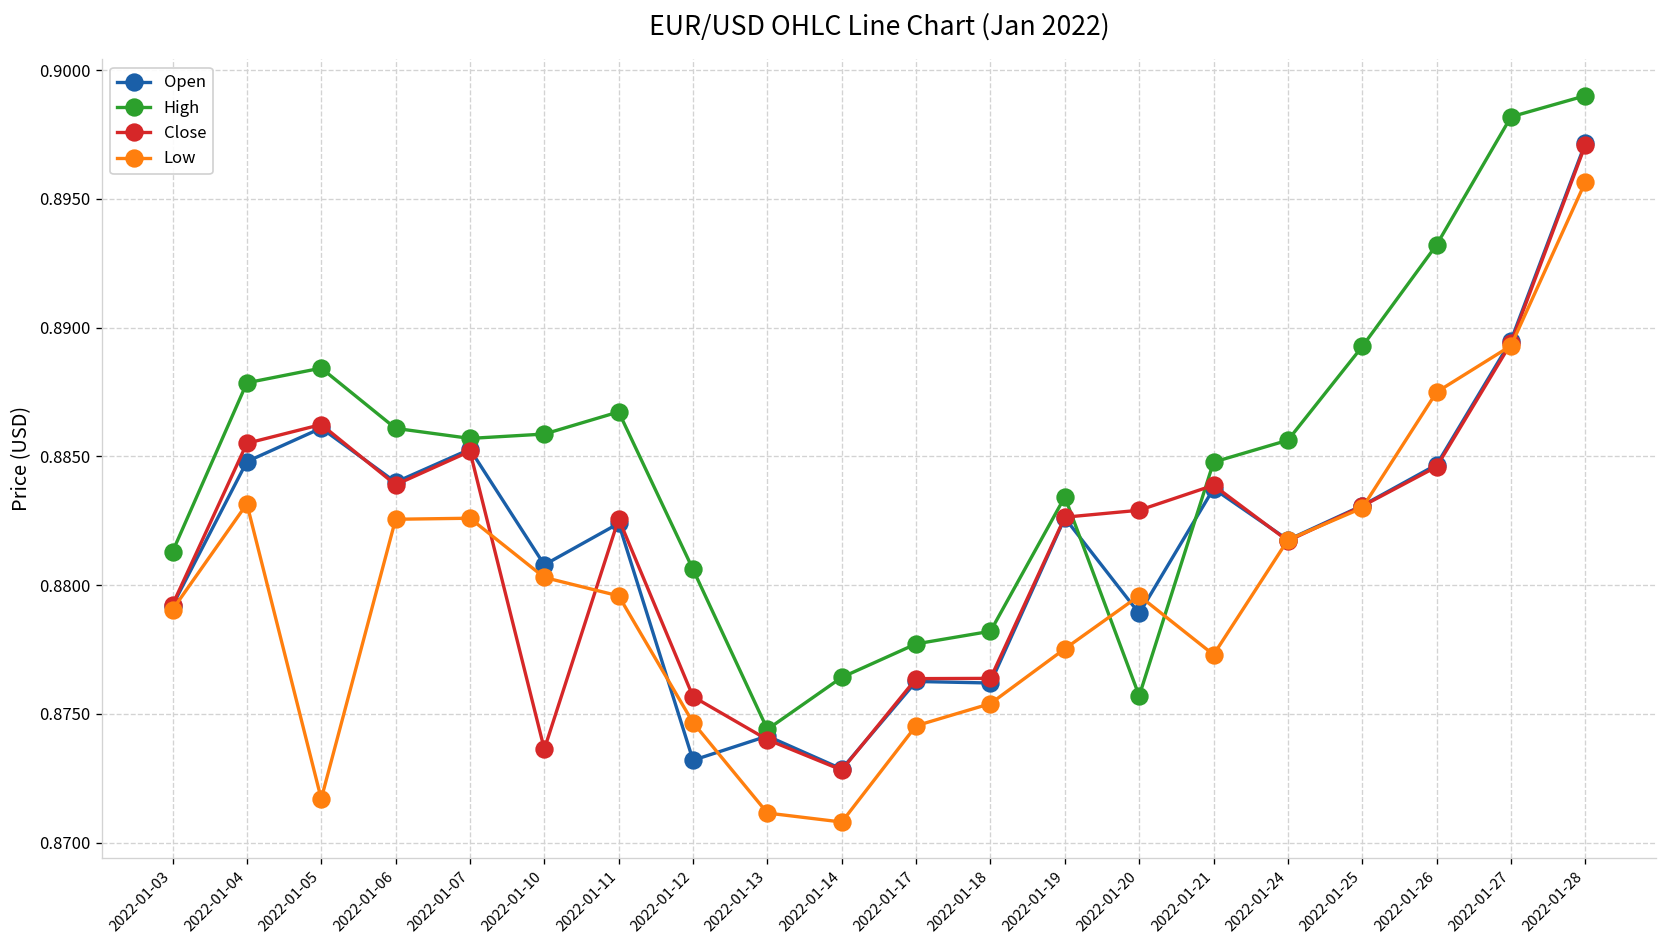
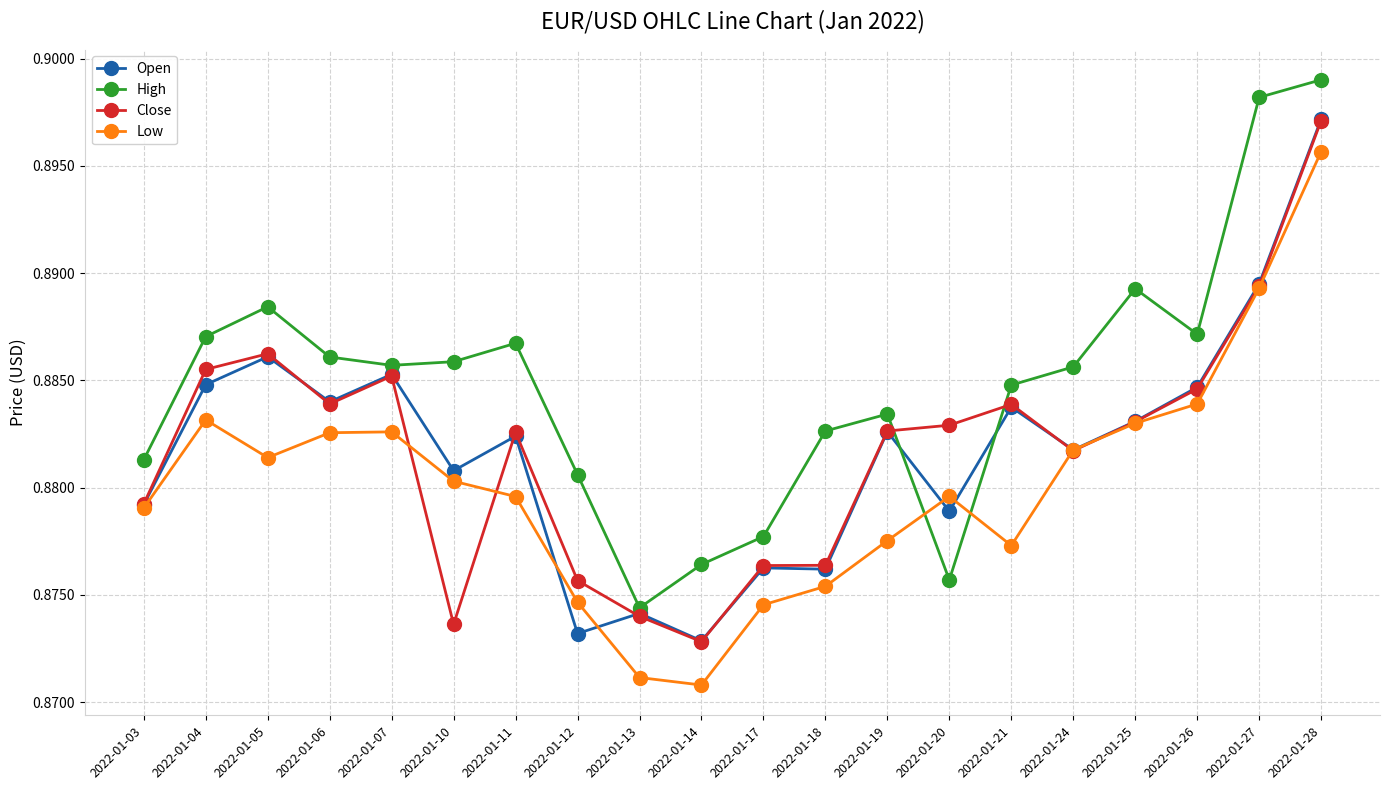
High, 2022-01-04: 0.8879 -> 0.8870
Low, 2022-01-05: 0.8717 -> 0.8814
High, 2022-01-18: 0.8782 -> 0.8826
High, 2022-01-26: 0.8932 -> 0.8872
Low, 2022-01-26: 0.8875 -> 0.8839
